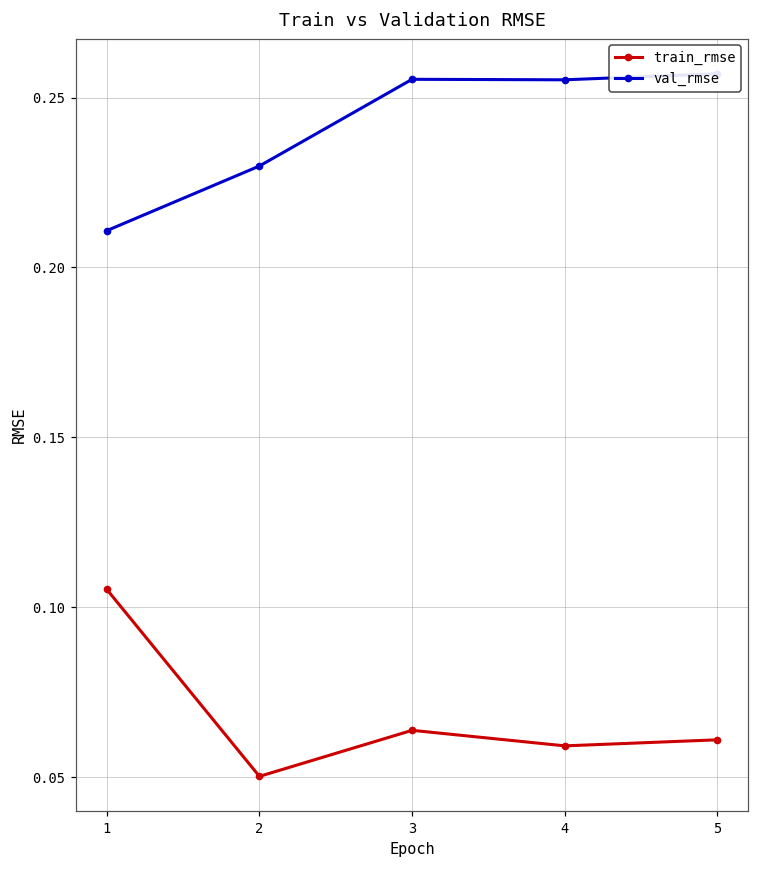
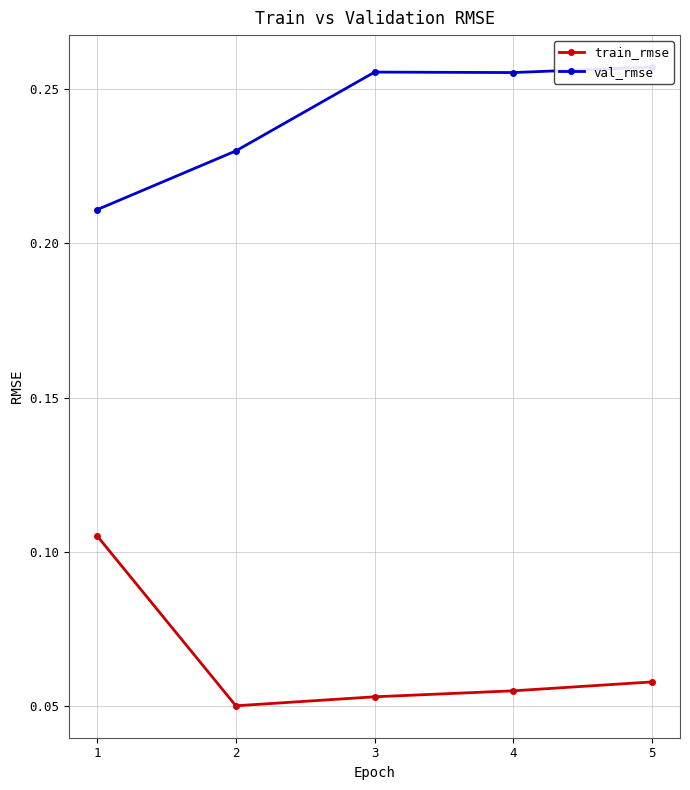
train_rmse, 3: 0.064 -> 0.053
train_rmse, 4: 0.059 -> 0.055
train_rmse, 5: 0.061 -> 0.058
